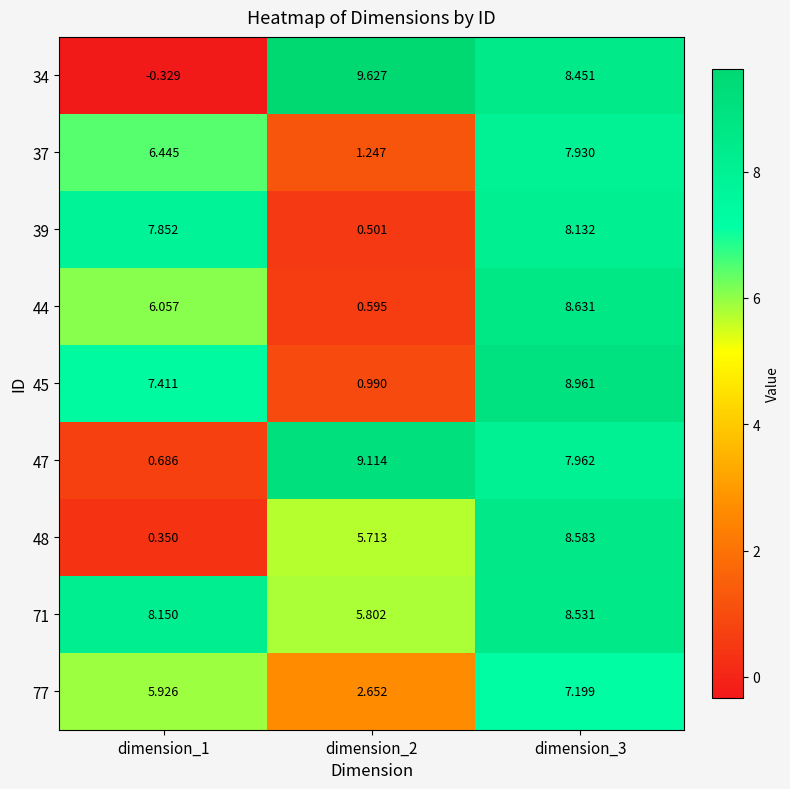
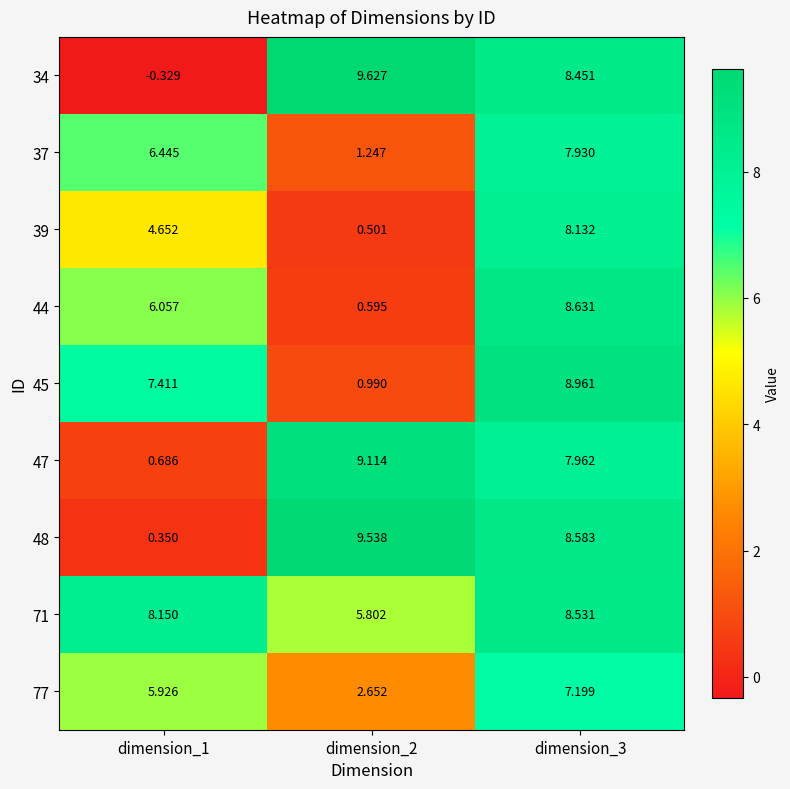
39, dimension_1: 7.852 -> 4.652
48, dimension_2: 5.713 -> 9.538
